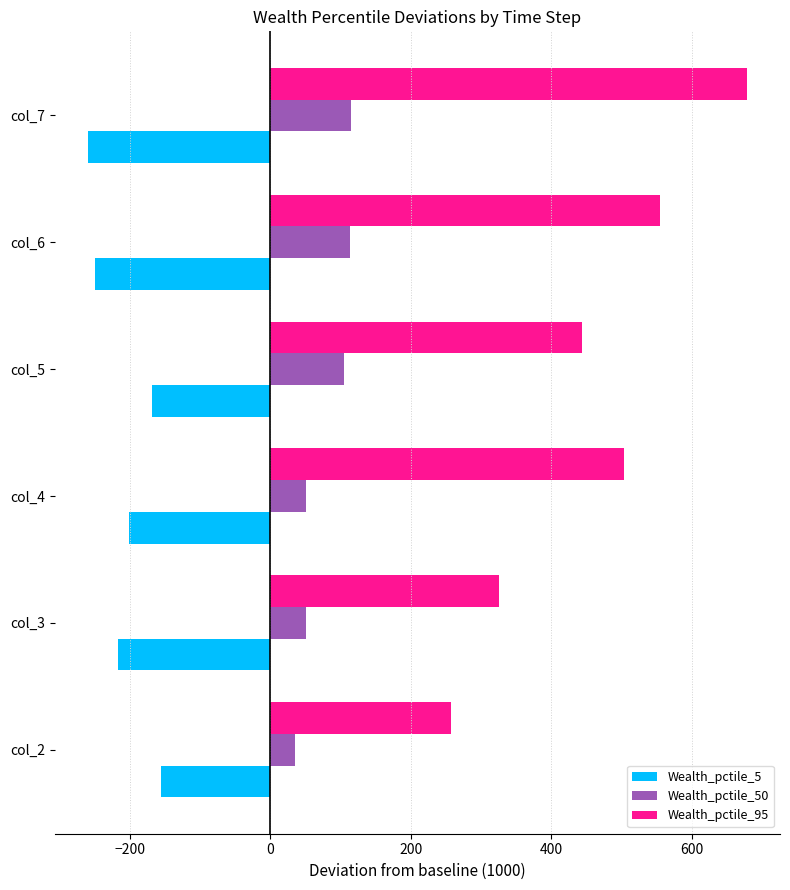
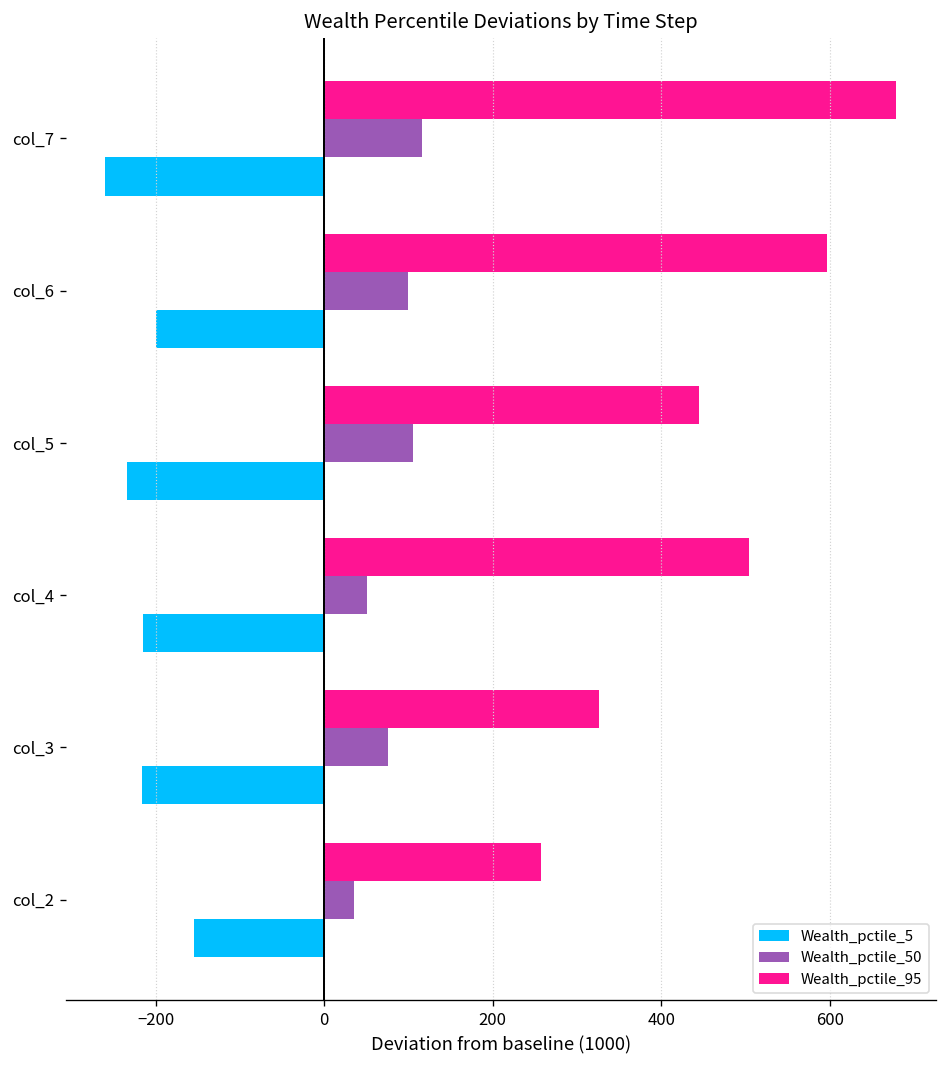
Wealth_pctile_95, col_6: 560 -> 600
Wealth_pctile_50, col_6: 110 -> 100
Wealth_pctile_5, col_6: -250 -> -200
Wealth_pctile_5, col_5: -170 -> -230
Wealth_pctile_5, col_4: -200 -> -210
Wealth_pctile_50, col_3: 50 -> 80
